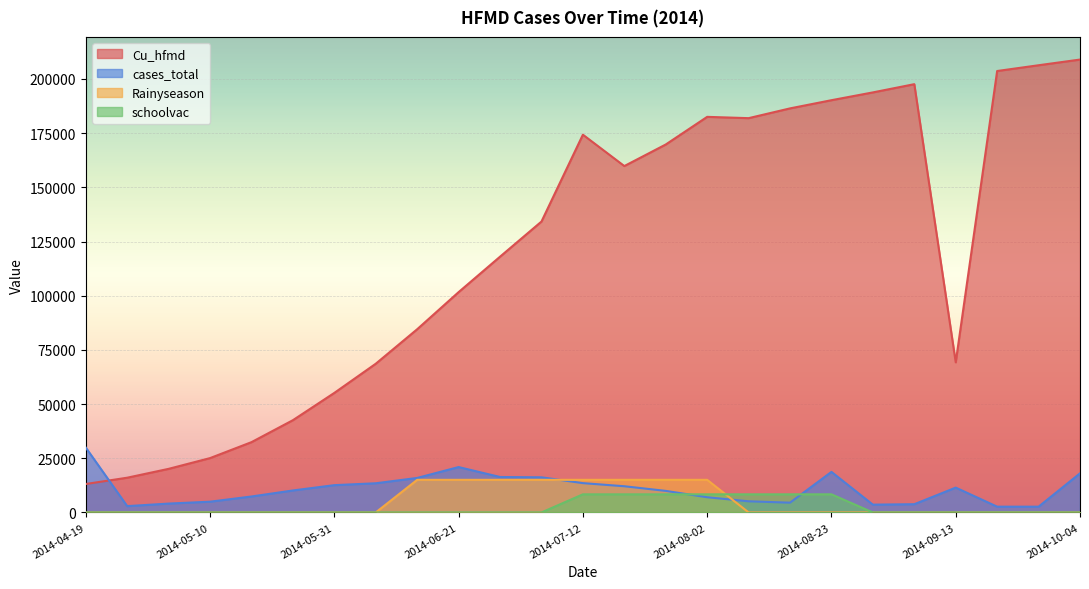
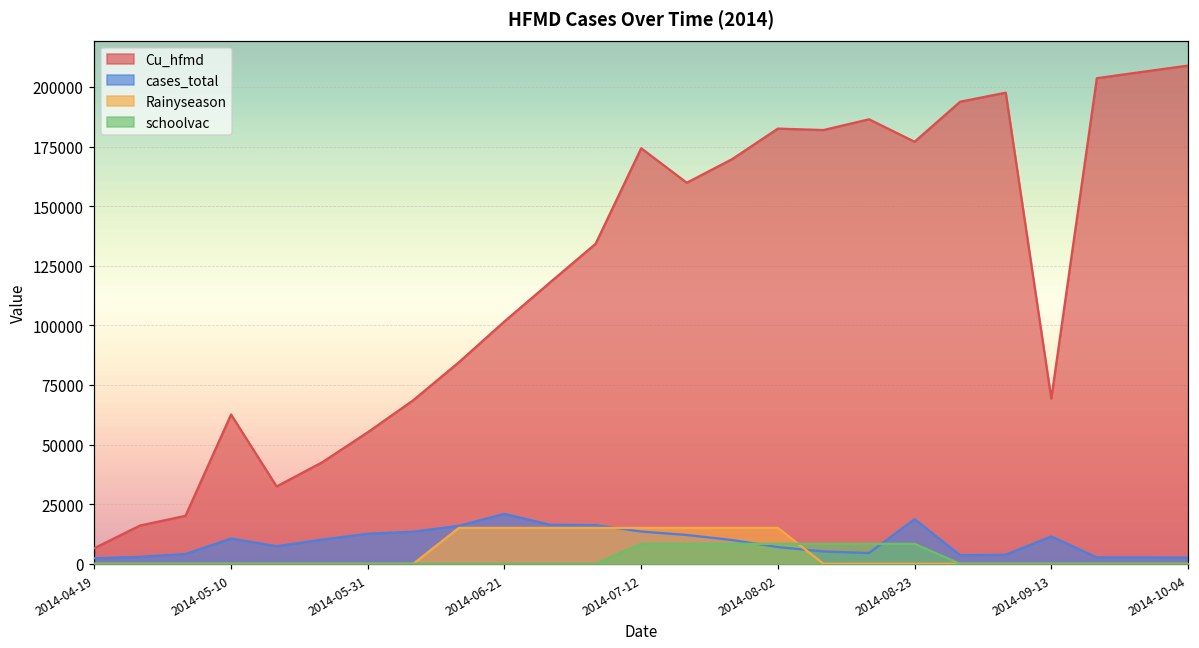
Cu_hfmd, 2014-04-19: 13000 -> 7000
cases_total, 2014-04-19: 30000 -> 2000
Cu_hfmd, 2014-05-10: 25000 -> 63000
cases_total, 2014-05-10: 5000 -> 11000
Cu_hfmd, 2014-08-23: 190000 -> 177000
cases_total, 2014-10-04: 18000 -> 3000
